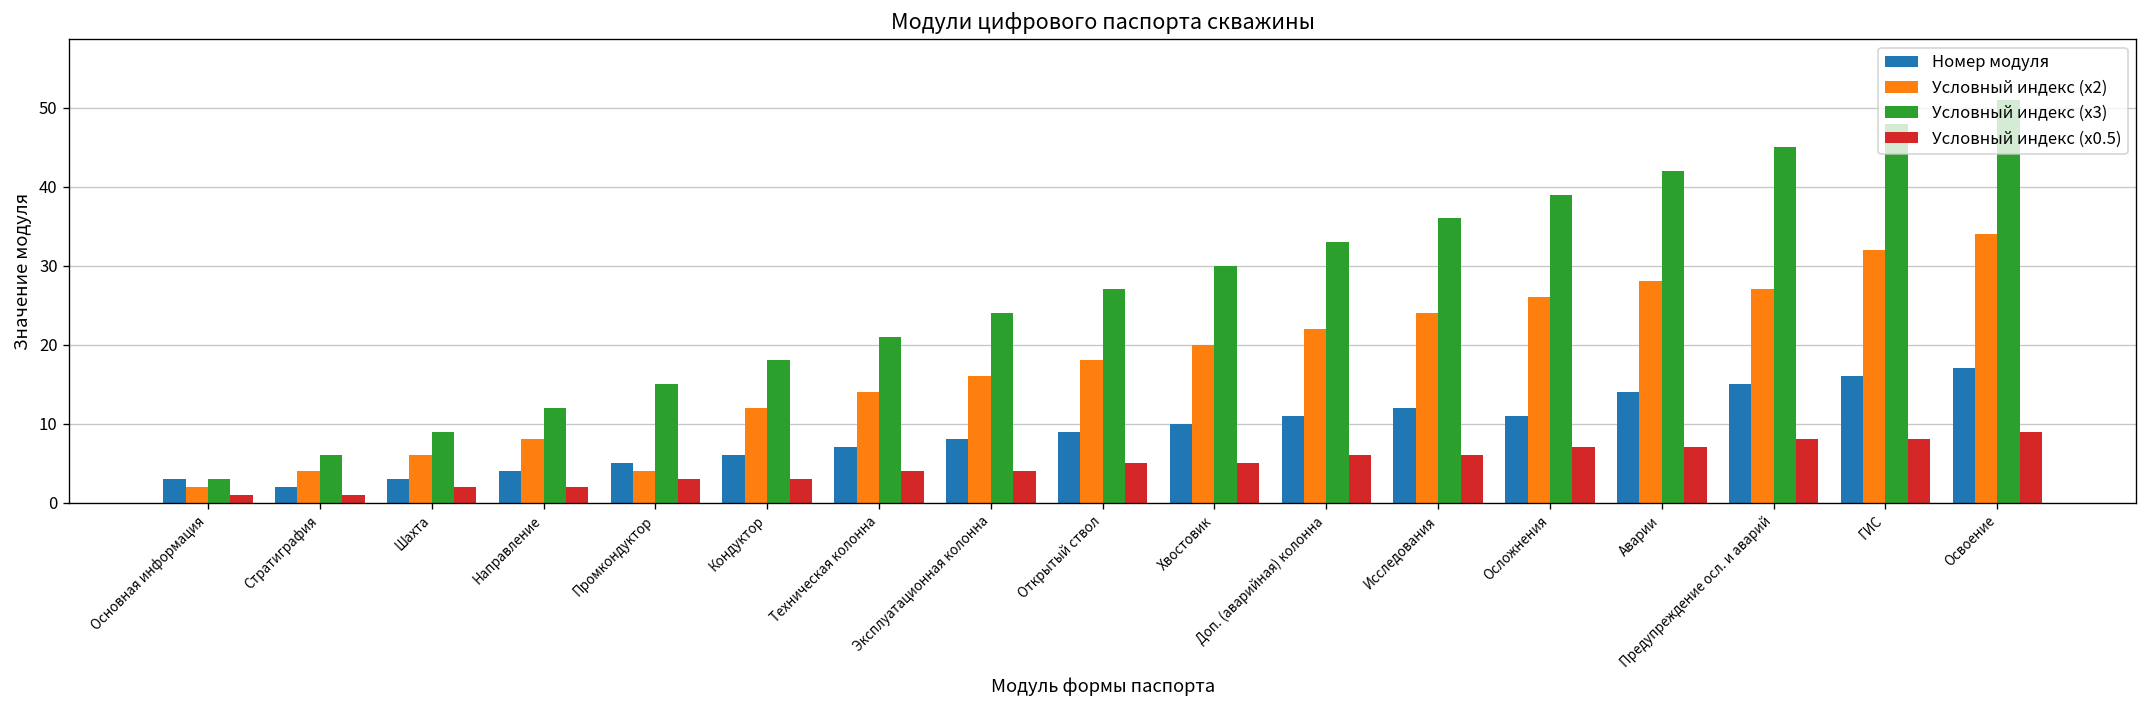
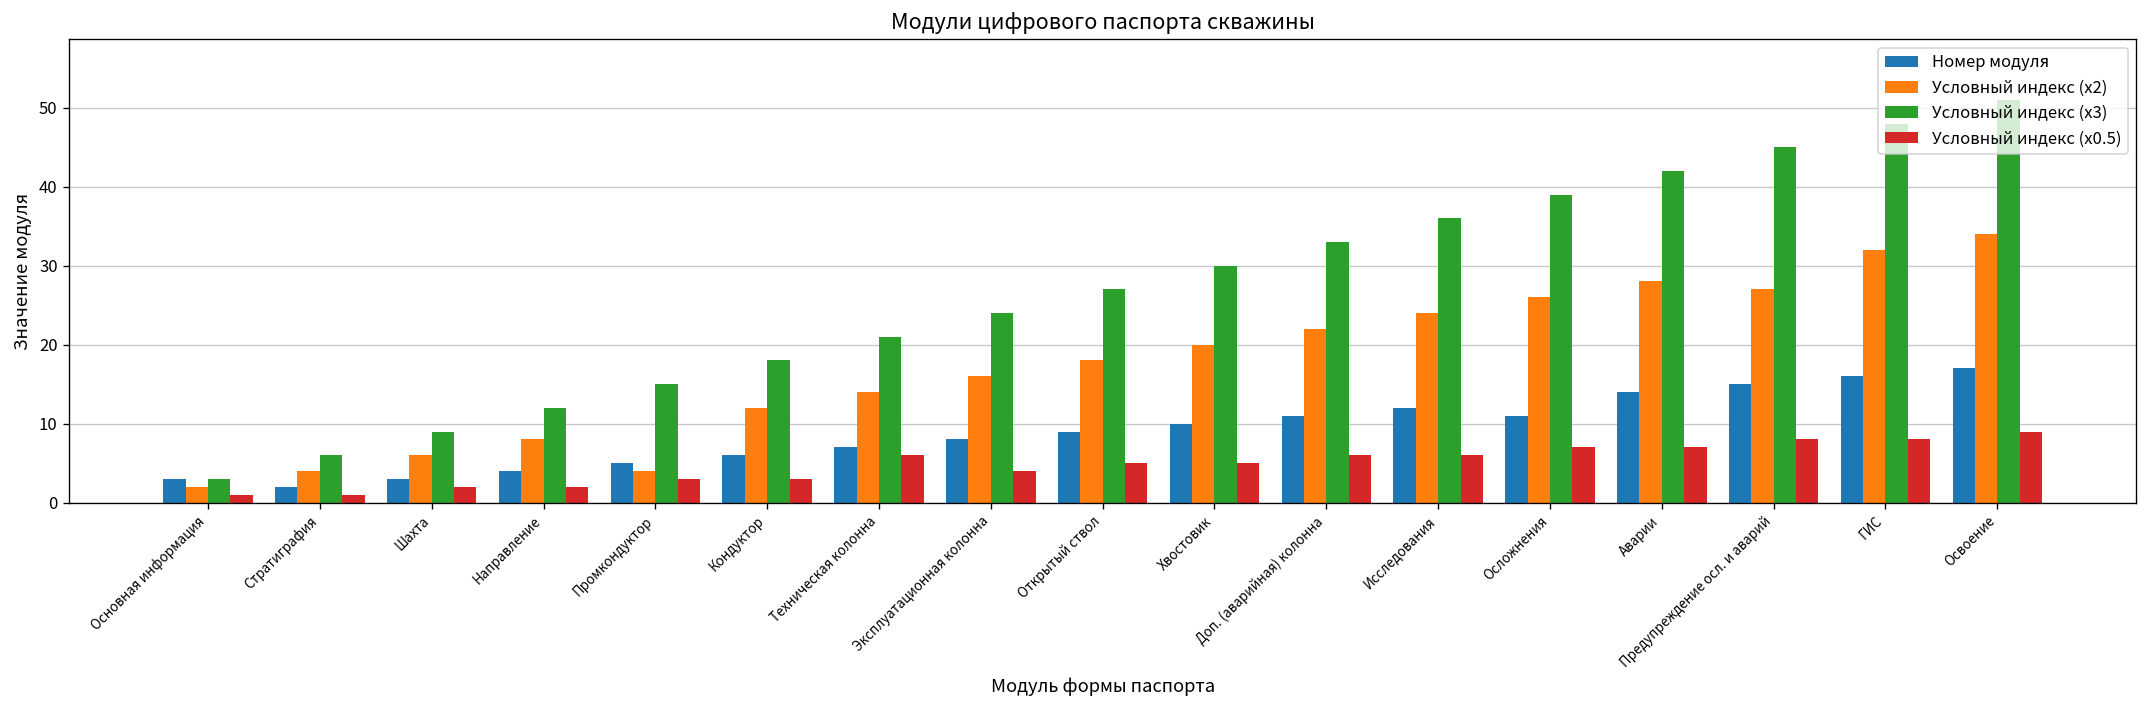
Условный индекс (x0.5), Техническая колонна: 4 -> 6
